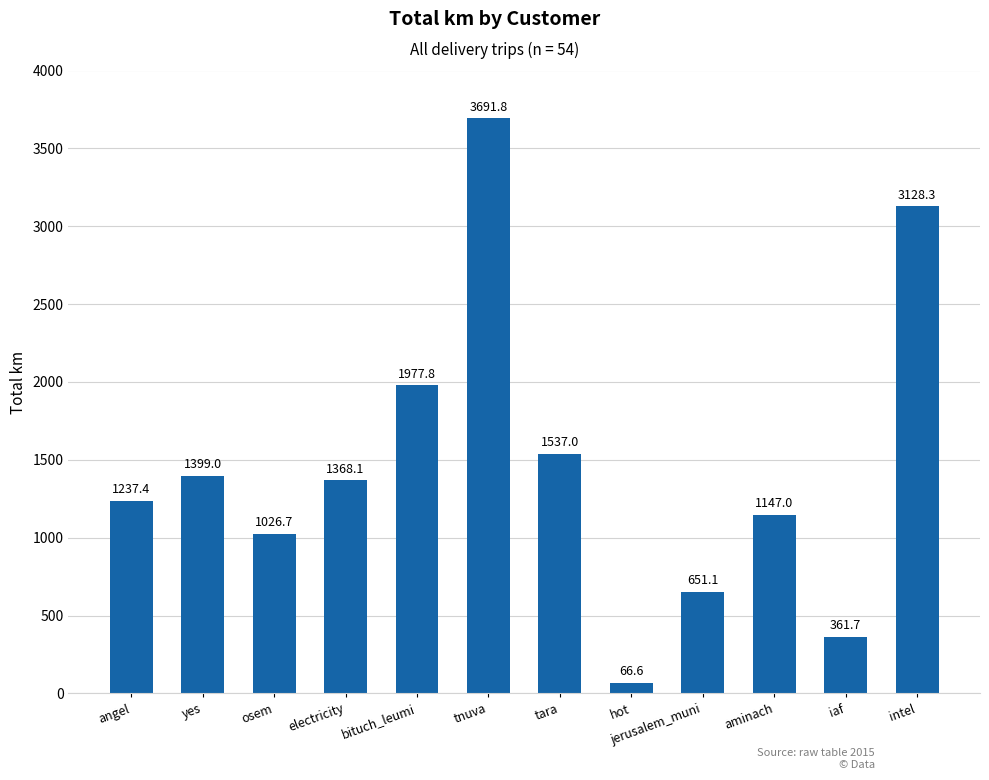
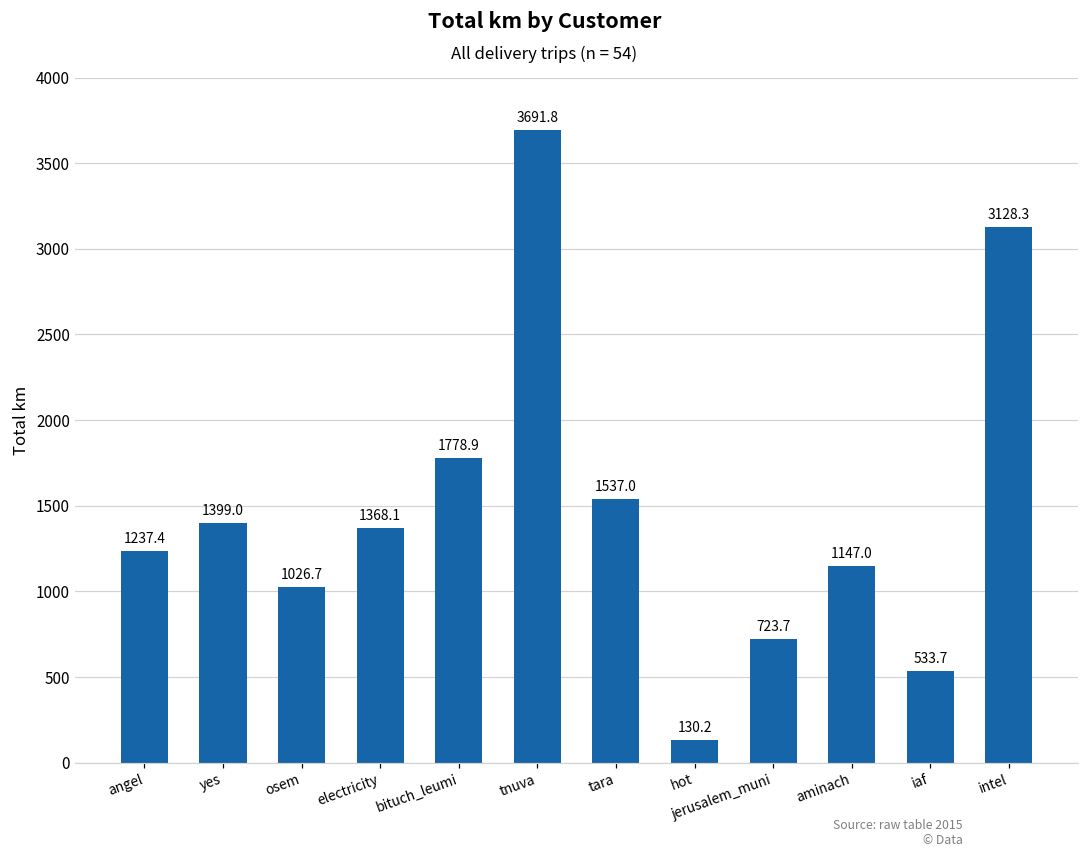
bituch_leumi: 1977.8 -> 1778.9
hot: 66.6 -> 130.2
jerusalem_muni: 651.1 -> 723.7
iaf: 361.7 -> 533.7
